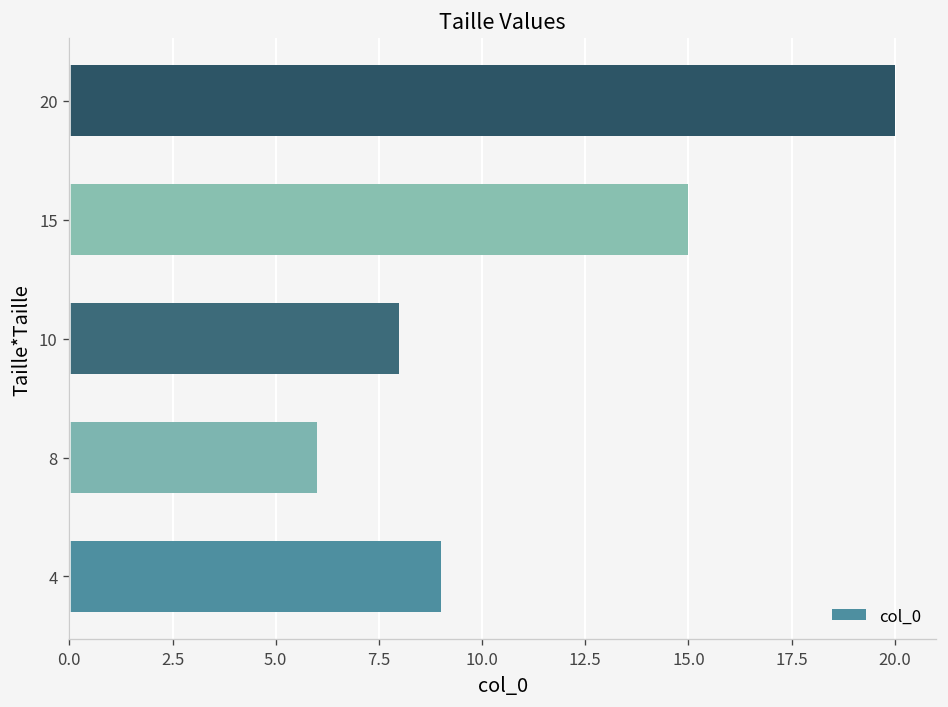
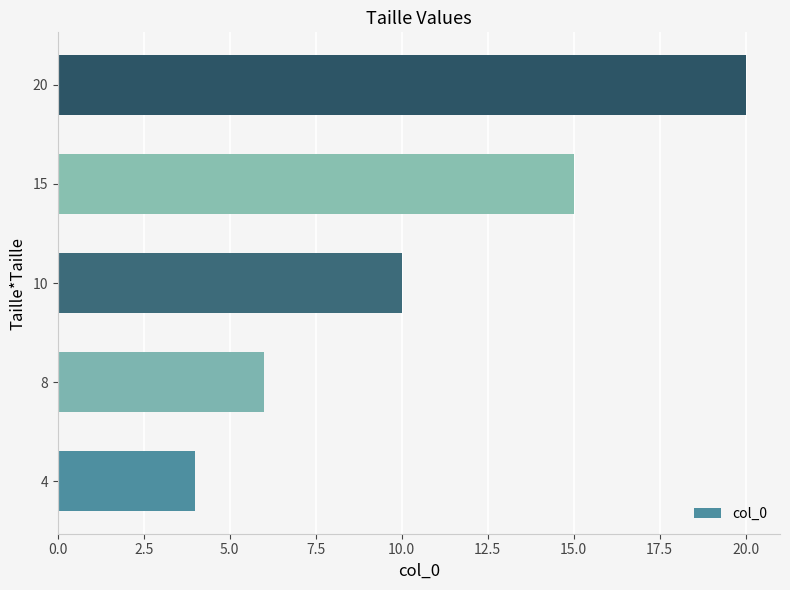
10: 8 -> 10
4: 9 -> 4
